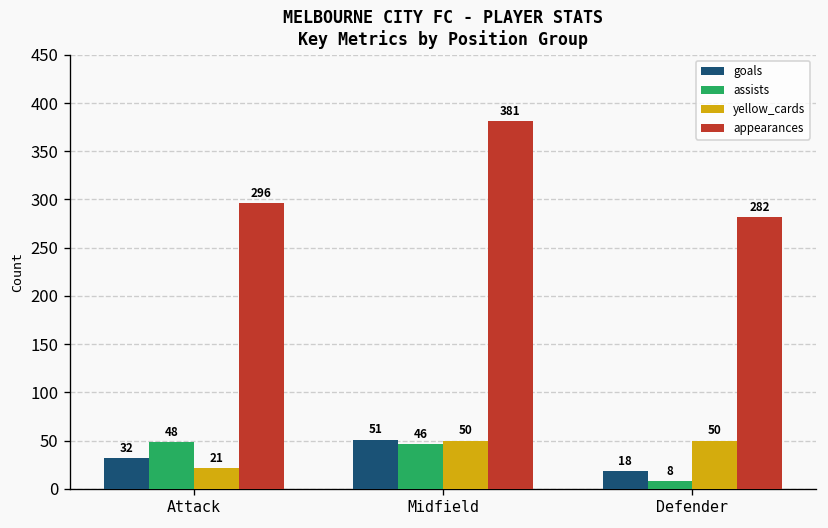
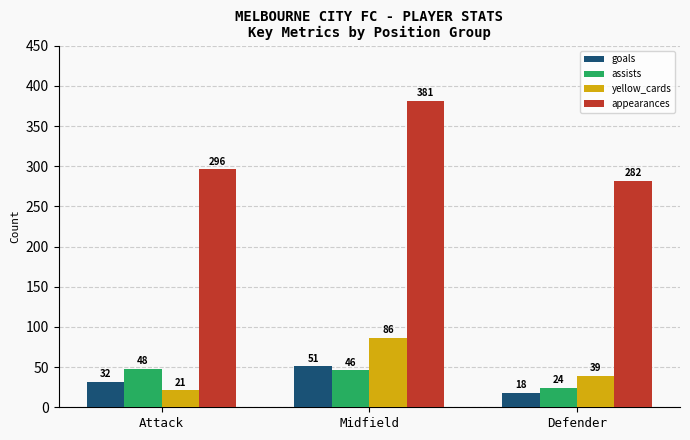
yellow_cards, Midfield: 50 -> 86
assists, Defender: 8 -> 24
yellow_cards, Defender: 50 -> 39
